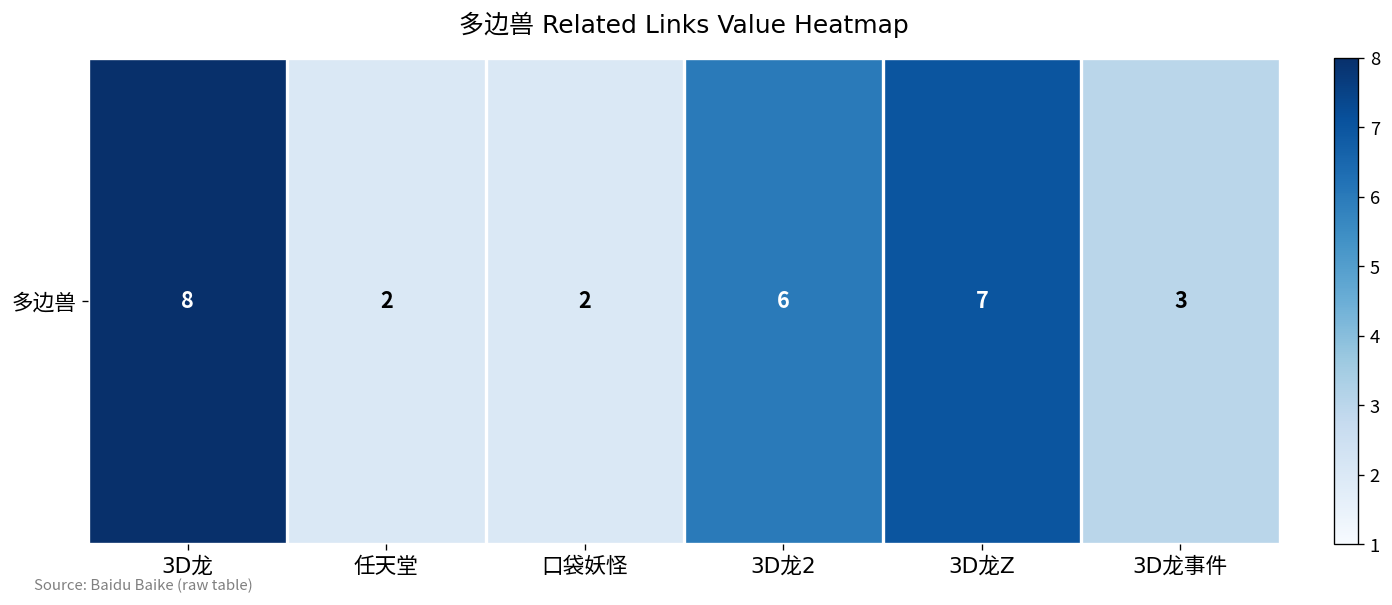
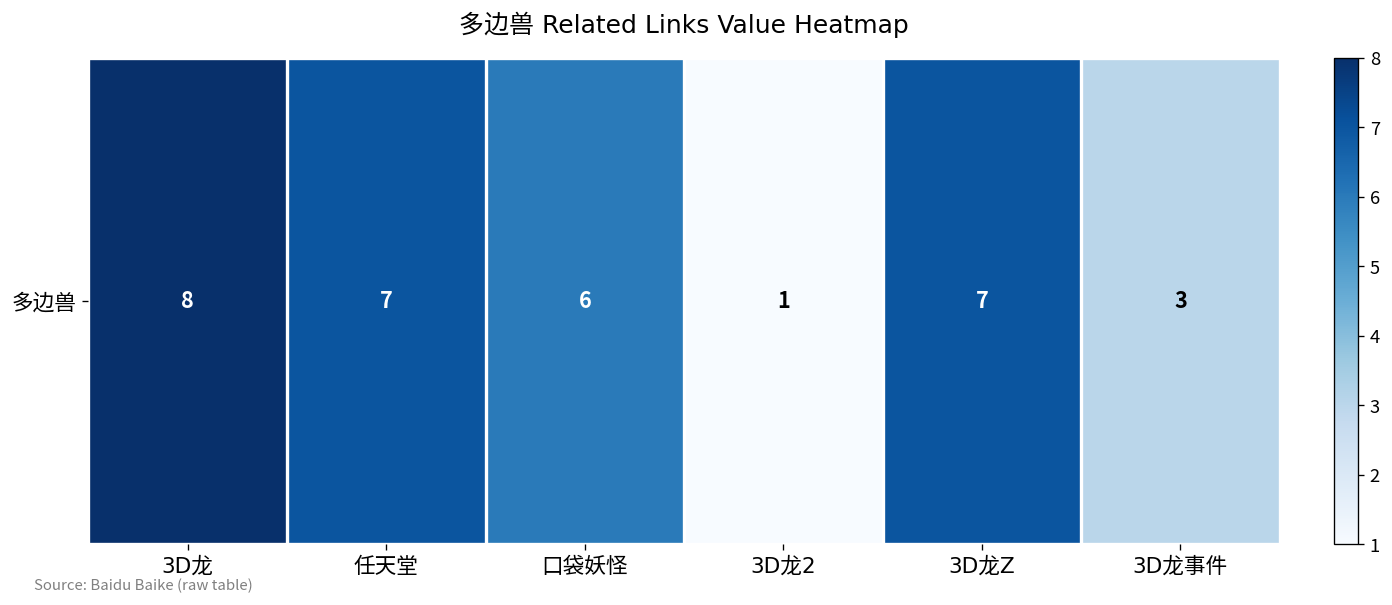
多边兽, 任天堂: 2 -> 7
多边兽, 口袋妖怪: 2 -> 6
多边兽, 3D龙2: 6 -> 1
